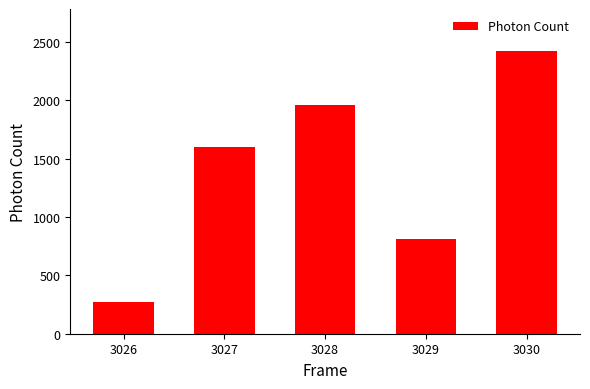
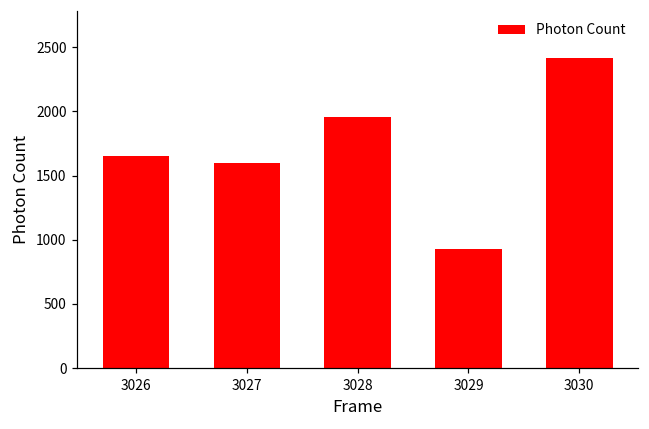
3026: 270 -> 1650
3029: 810 -> 930
